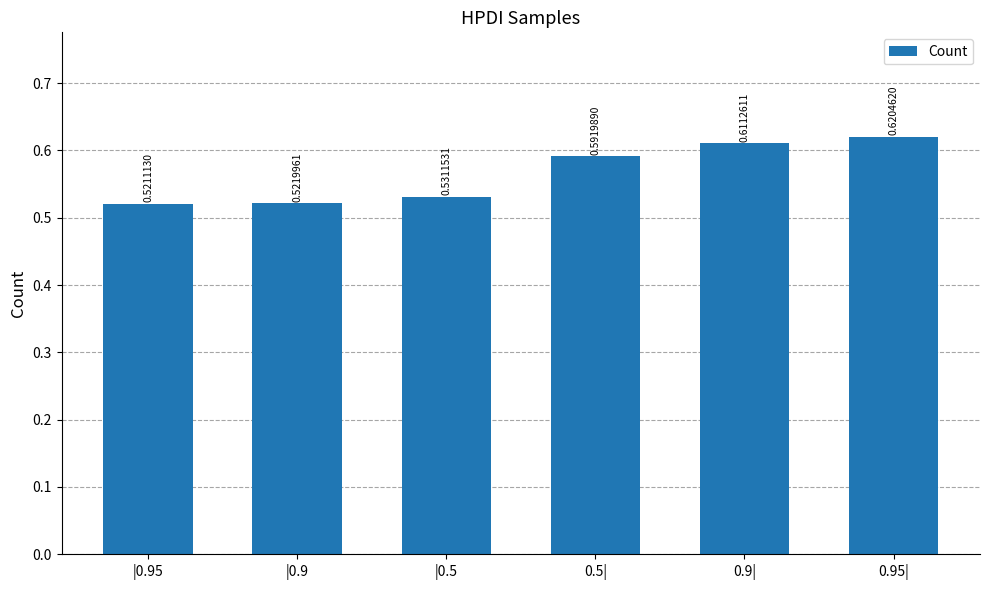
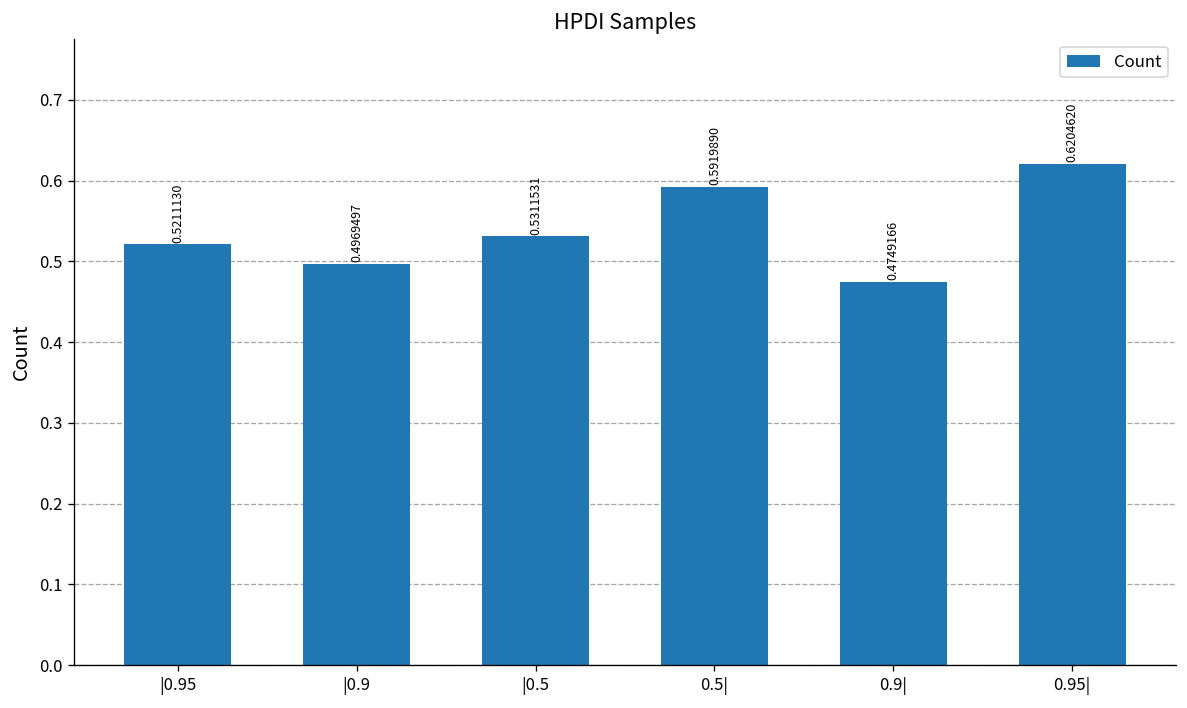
|0.9: 0.5219961 -> 0.4969497
0.9|: 0.6112611 -> 0.4749166
